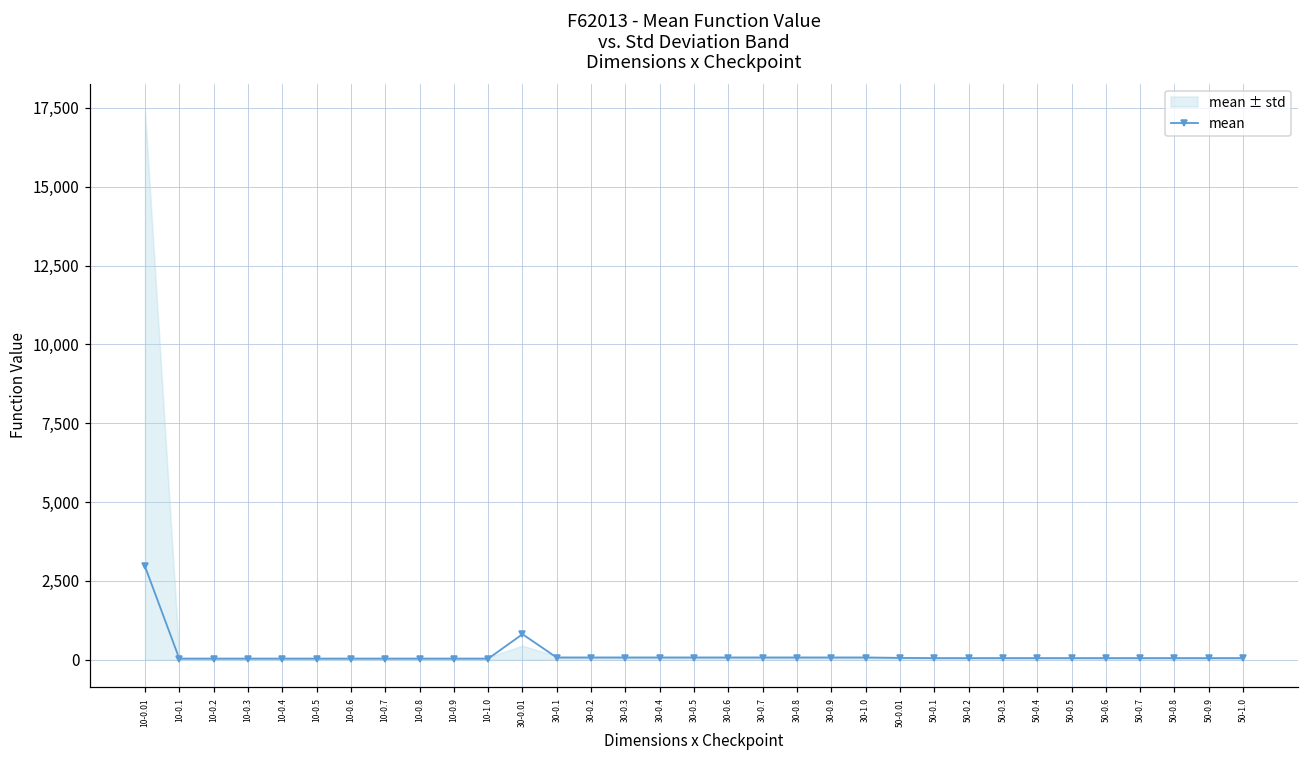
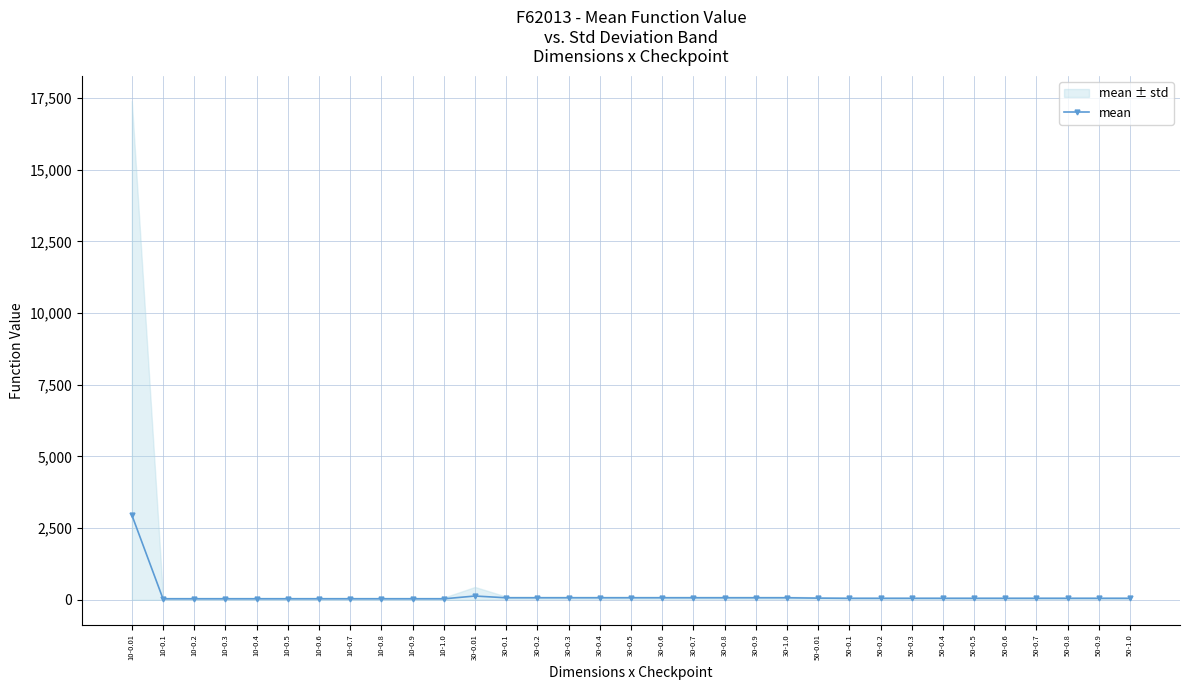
mean, 30-0.01: 800 -> 100
